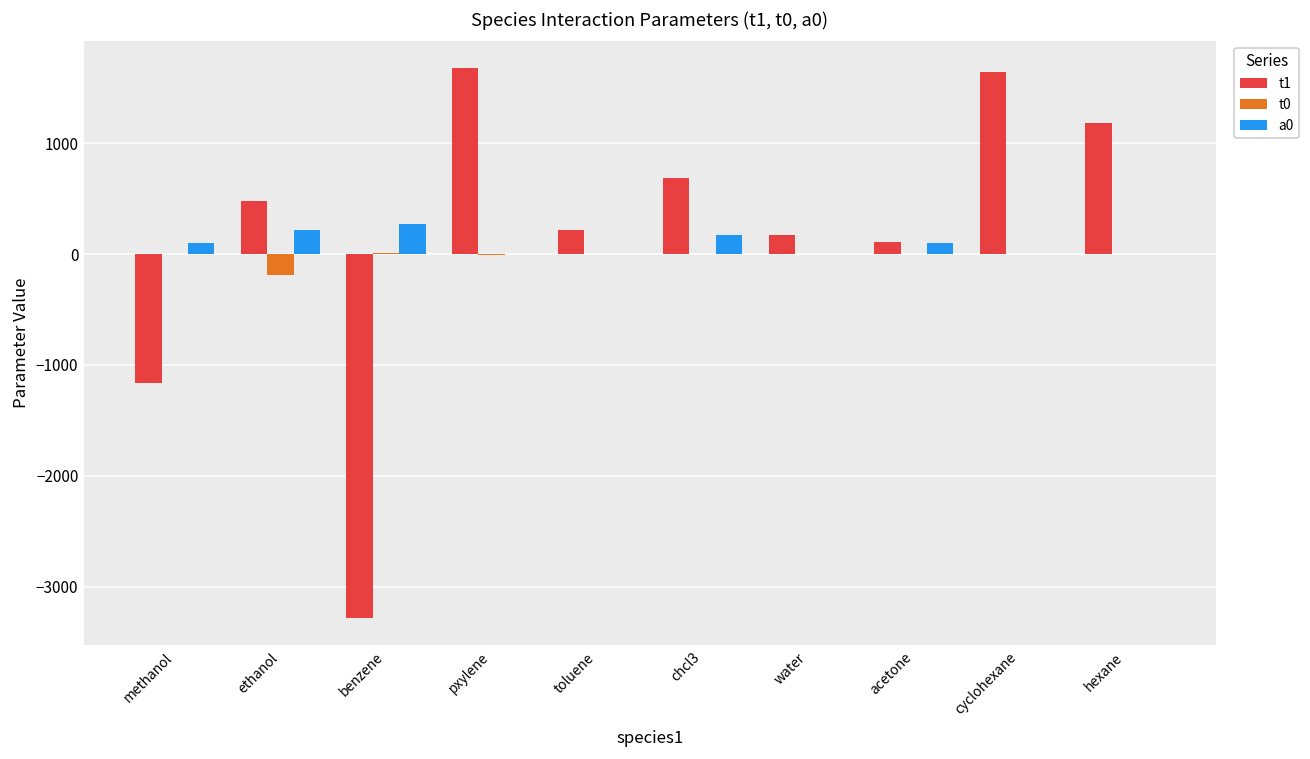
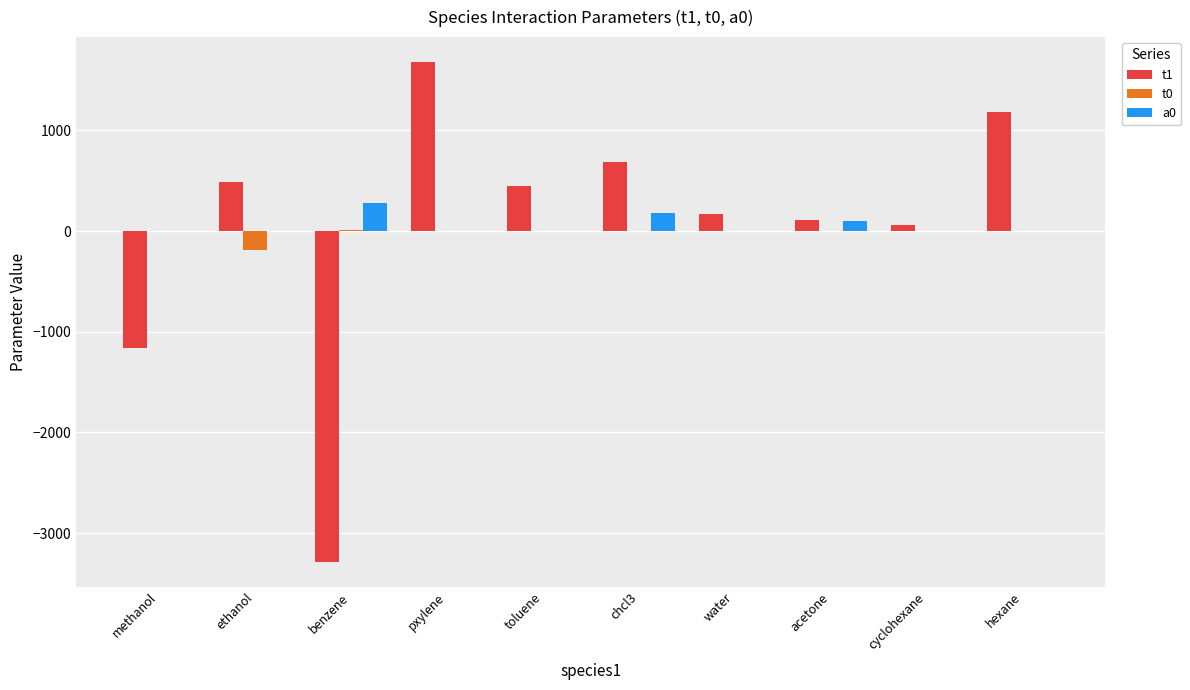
a0, methanol: 100 -> 0
a0, ethanol: 220 -> 0
t1, toluene: 210 -> 450
t1, cyclohexane: 1640 -> 60
